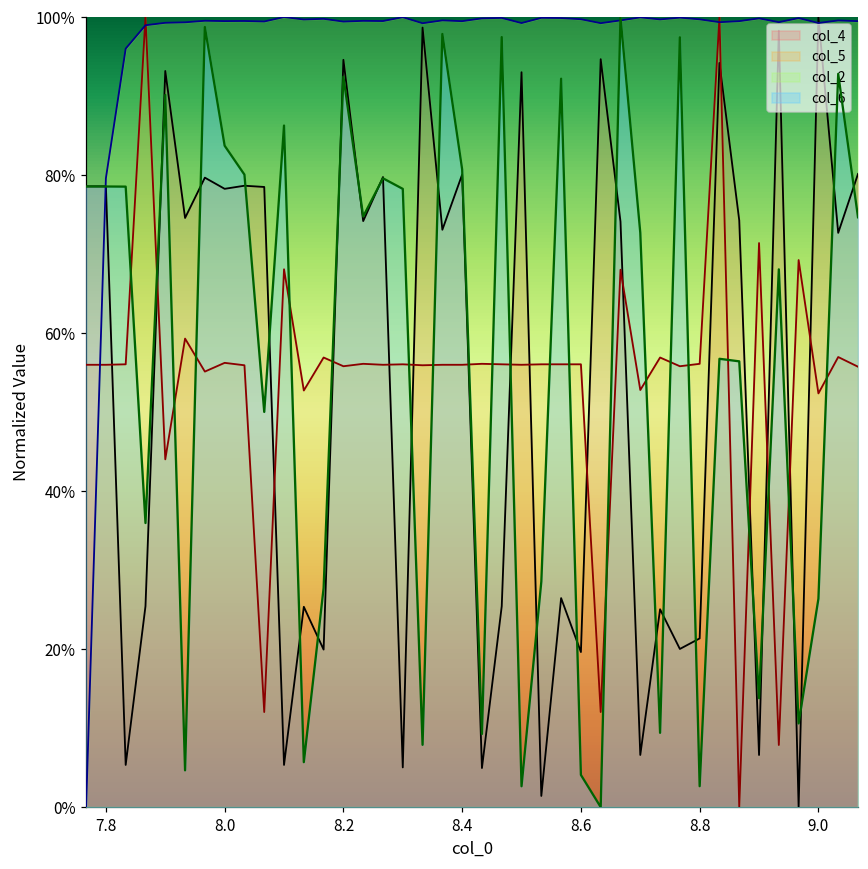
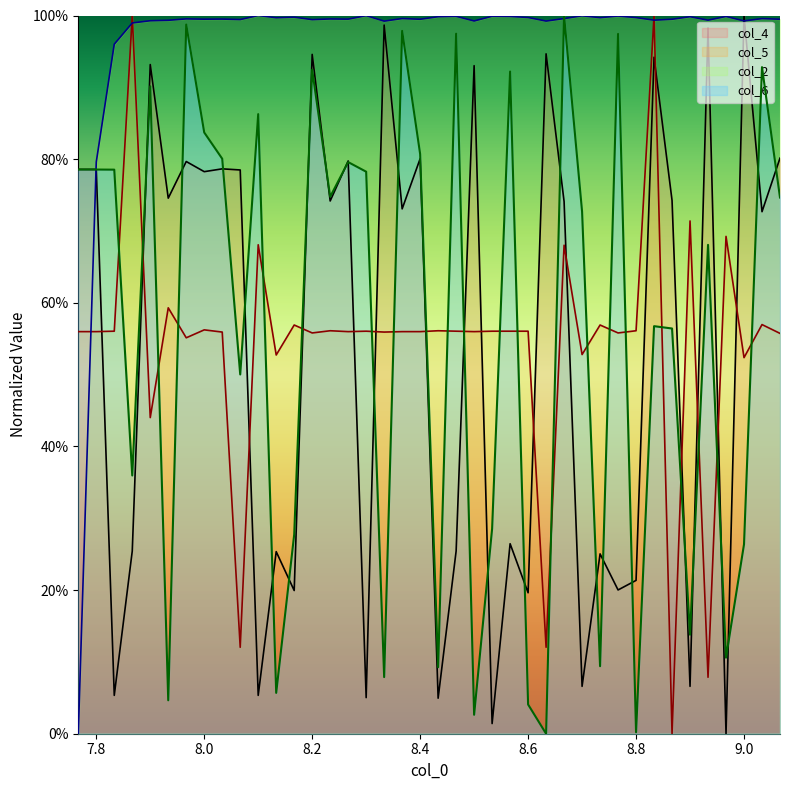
col_6, 8.8: 3% -> 0%
